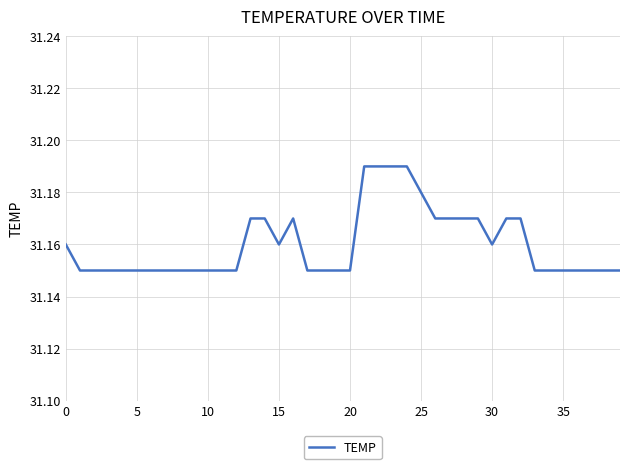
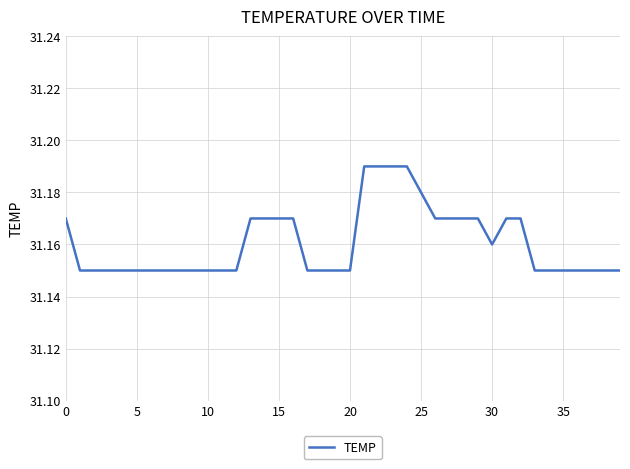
0: 31.16 -> 31.17
15: 31.16 -> 31.17
